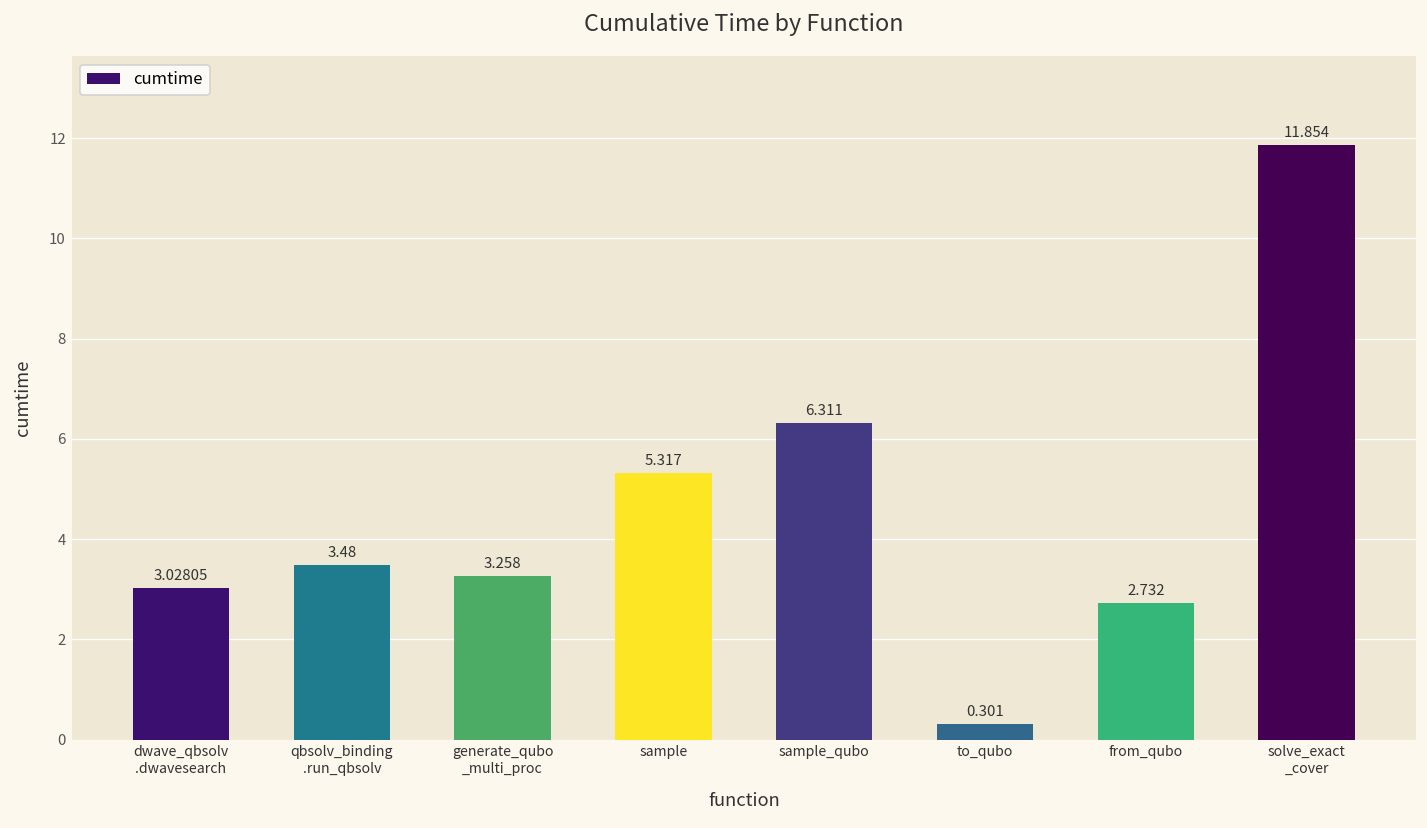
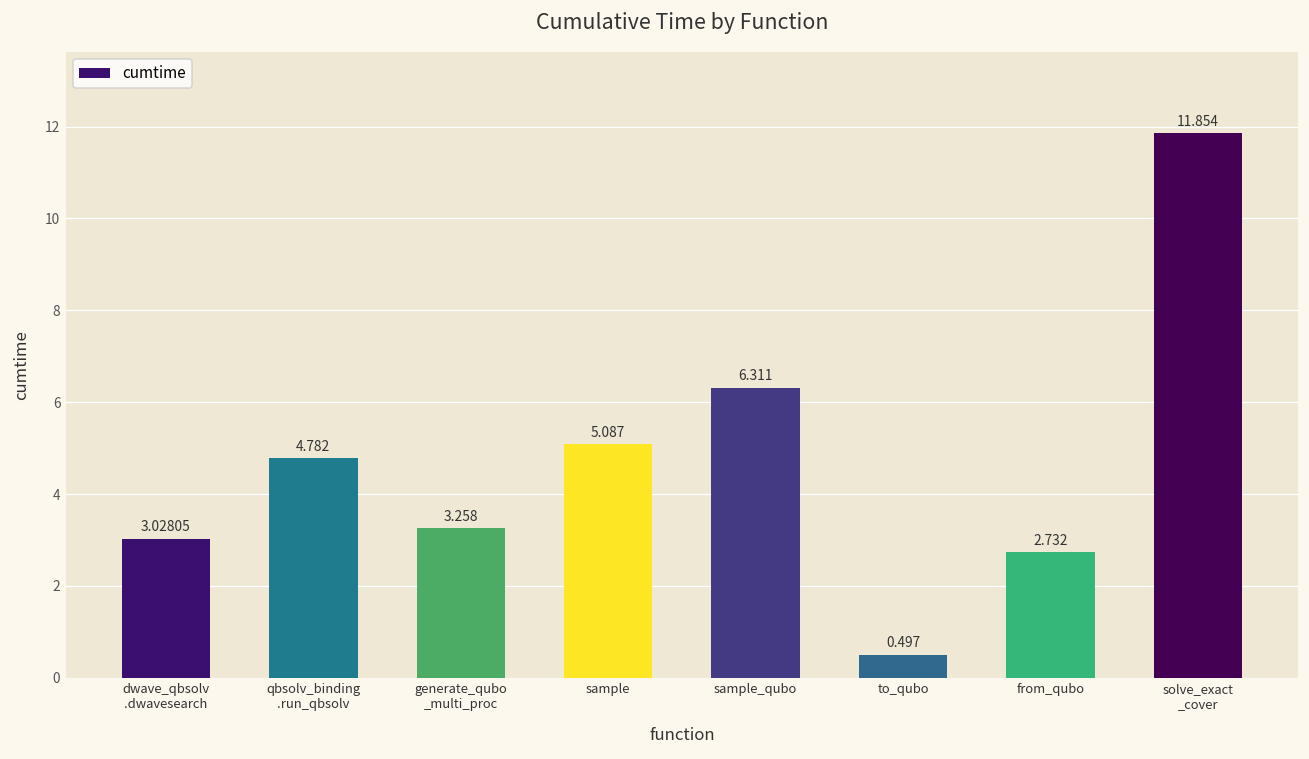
qbsolv_binding .run_qbsolv: 3.48 -> 4.782
sample: 5.317 -> 5.087
to_qubo: 0.301 -> 0.497
